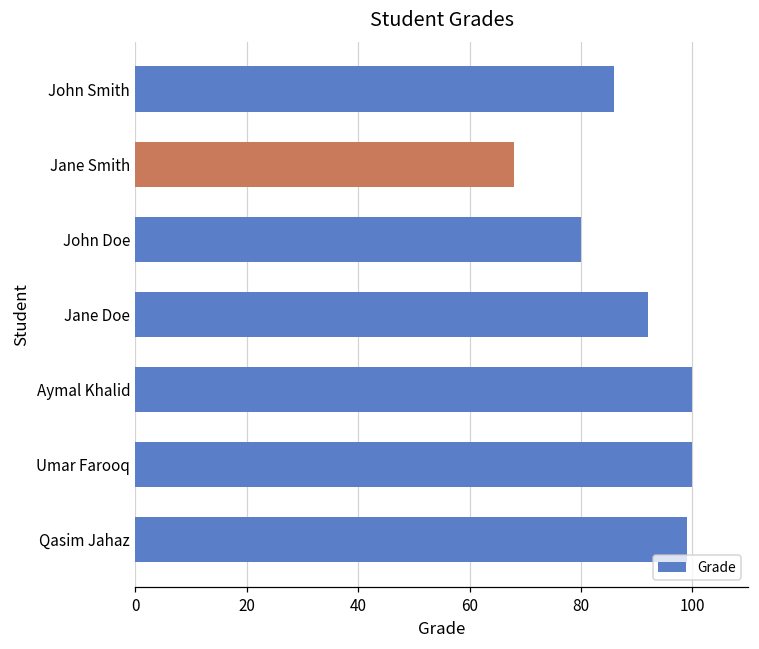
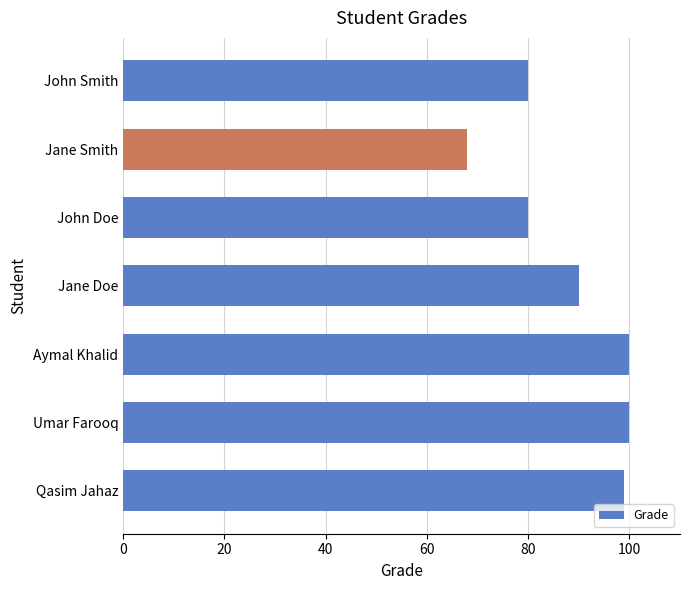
John Smith: 86 -> 80
Jane Doe: 92 -> 90
